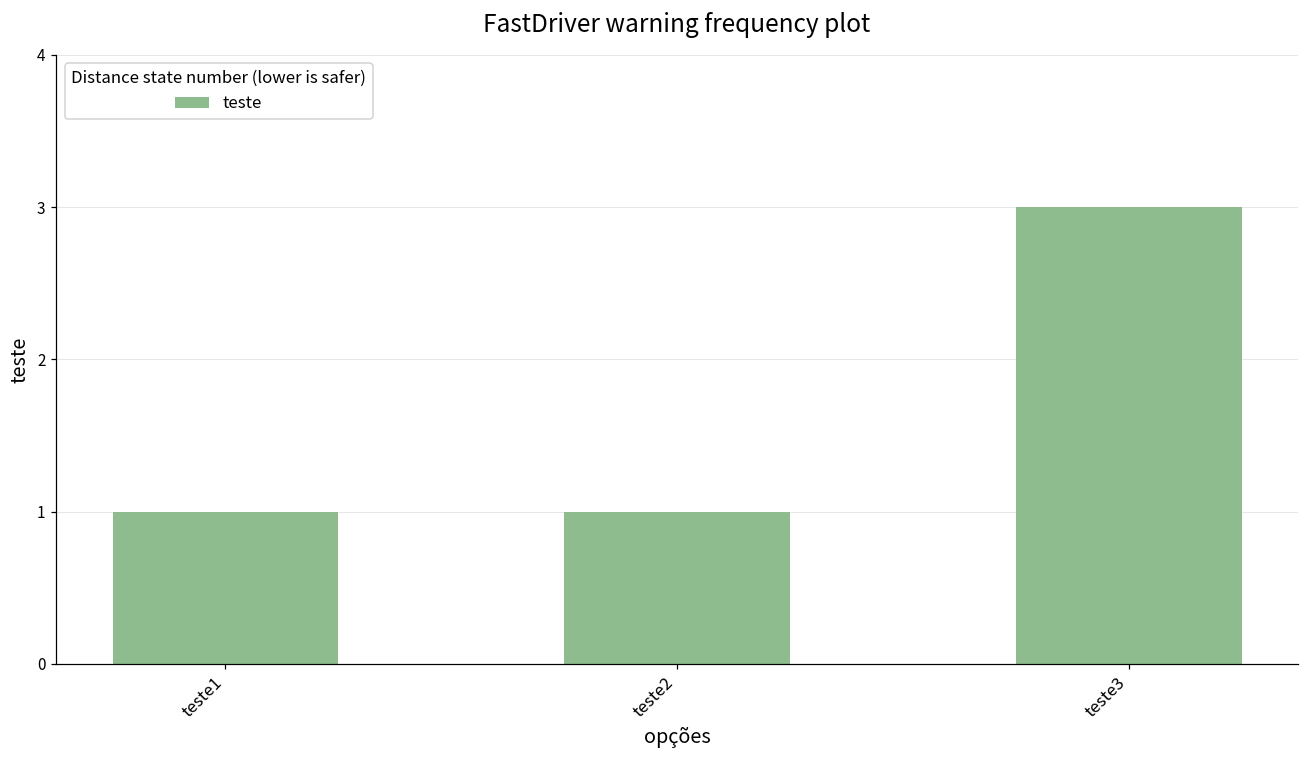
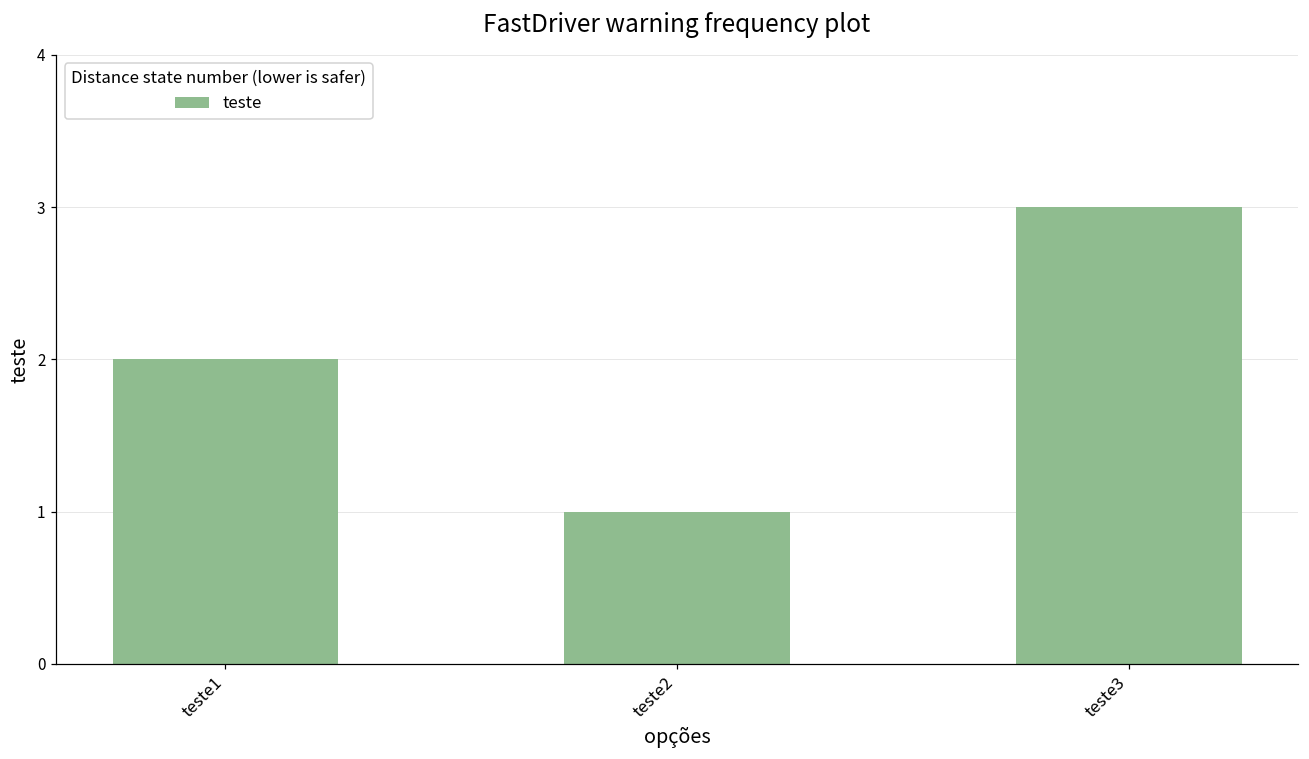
teste1: 1 -> 2
